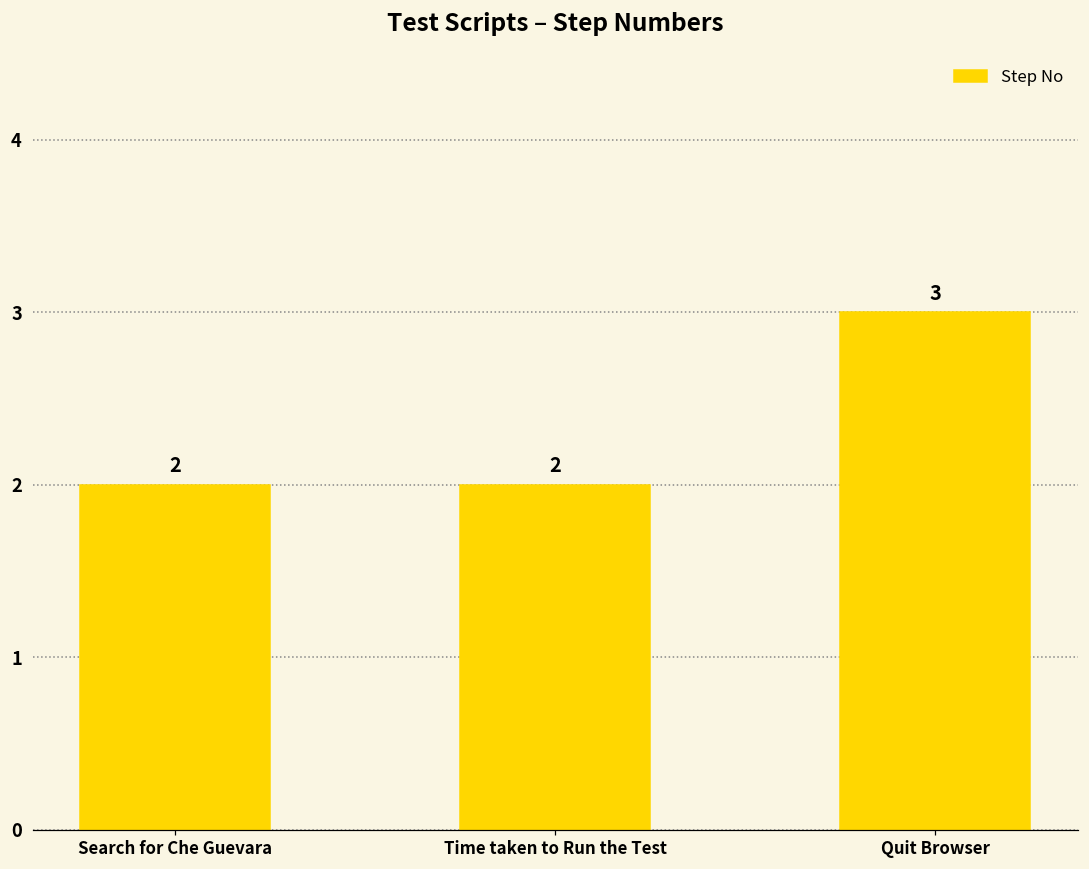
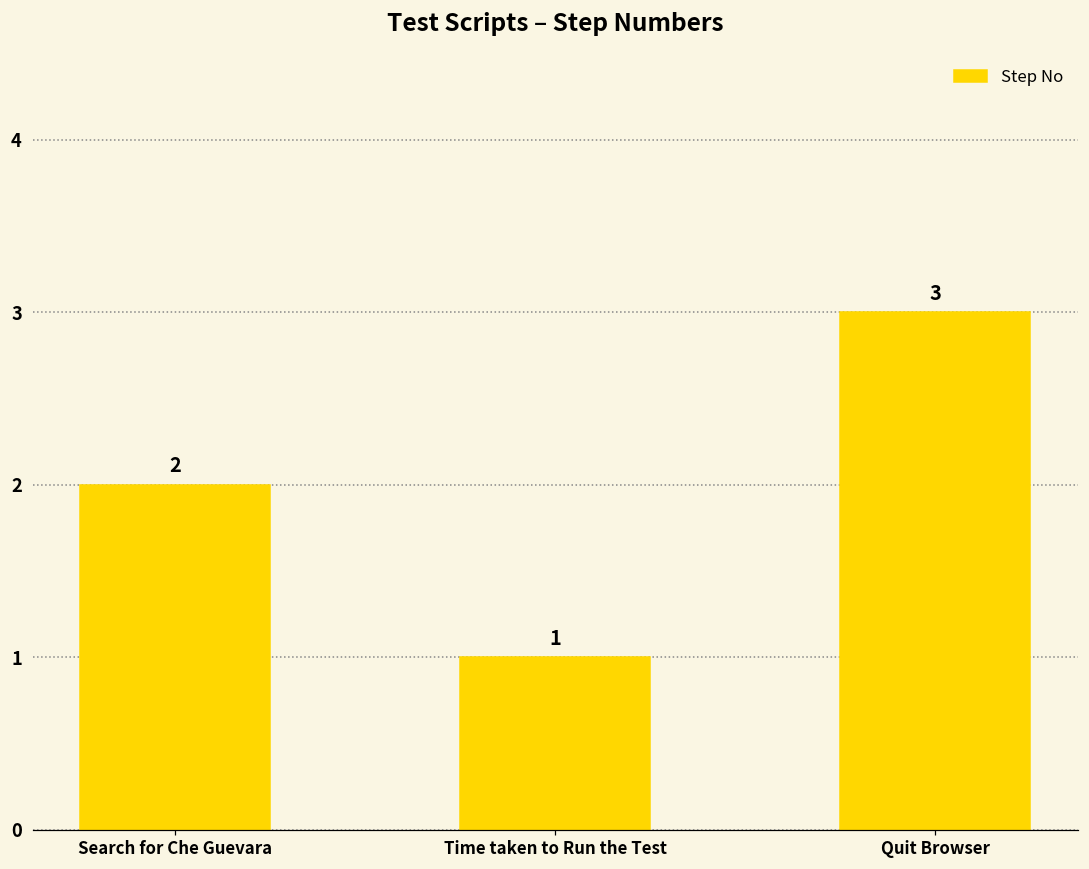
Time taken to Run the Test: 2 -> 1
